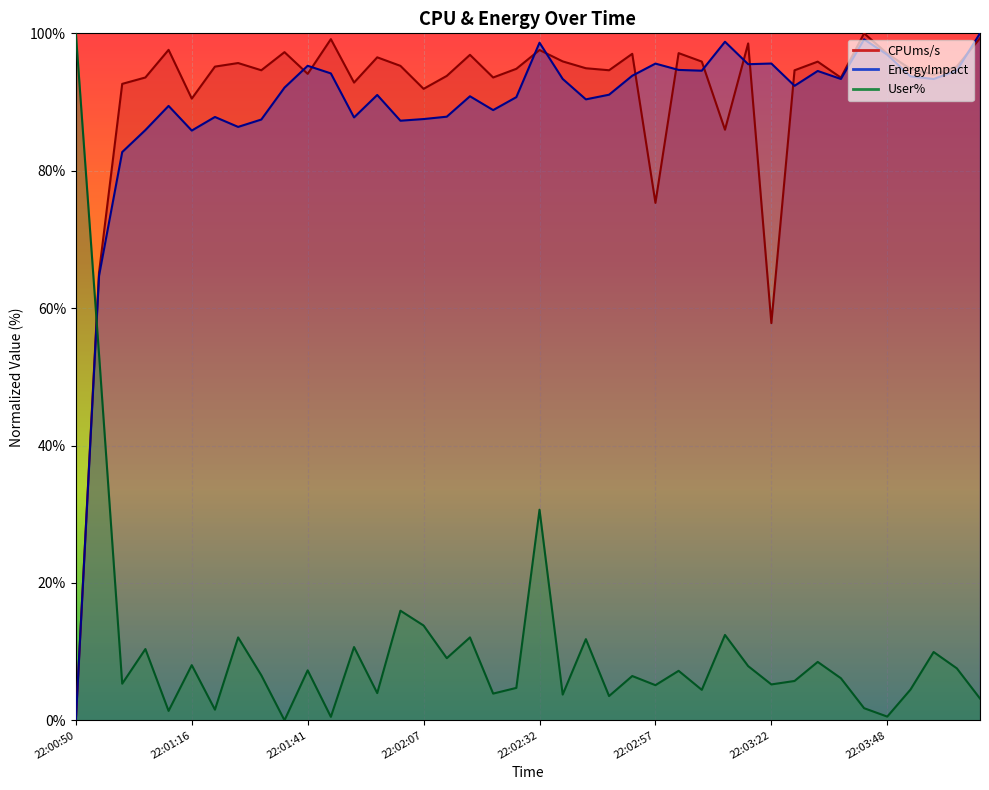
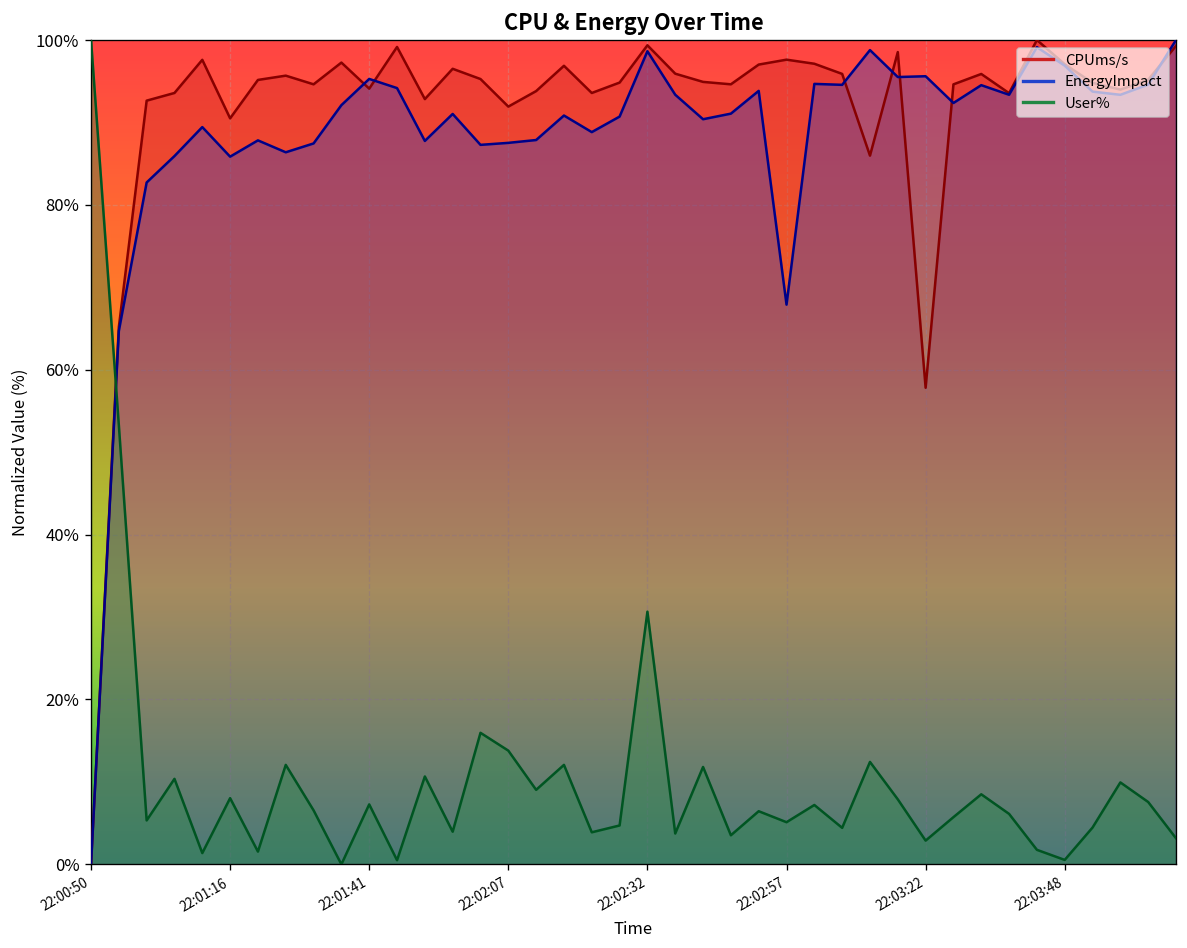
CPUms/s, 22:02:32: 98% -> 99%
CPUms/s, 22:02:57: 75% -> 98%
EnergyImpact, 22:02:57: 96% -> 68%
User%, 22:03:22: 5% -> 3%
